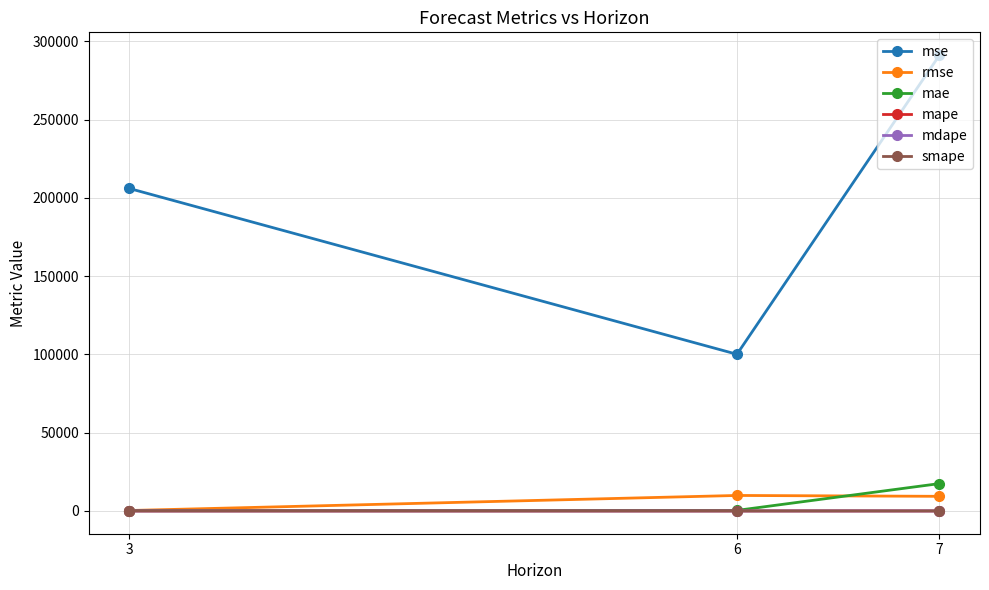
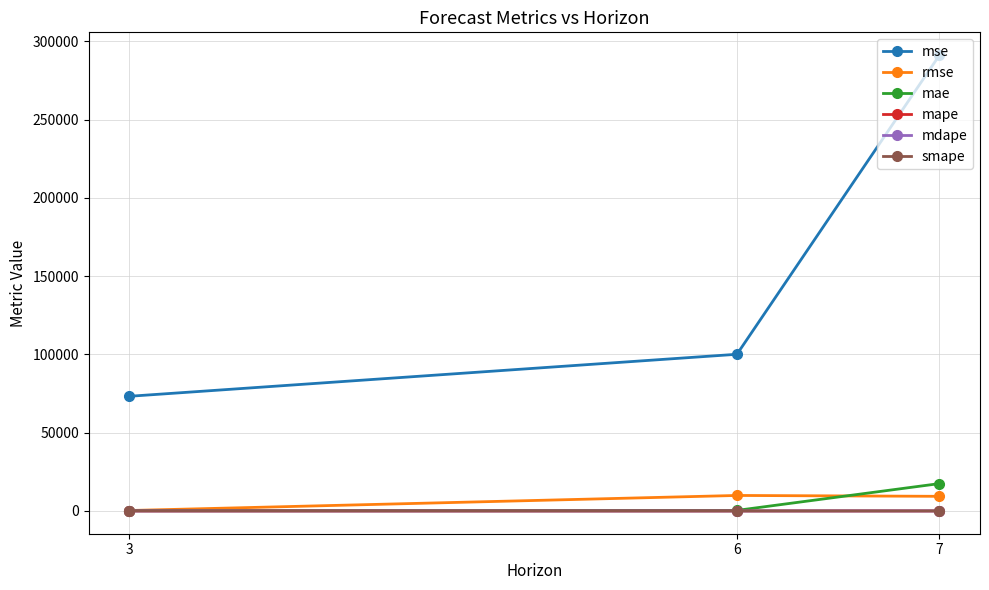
mse, 3: 206000 -> 73000
